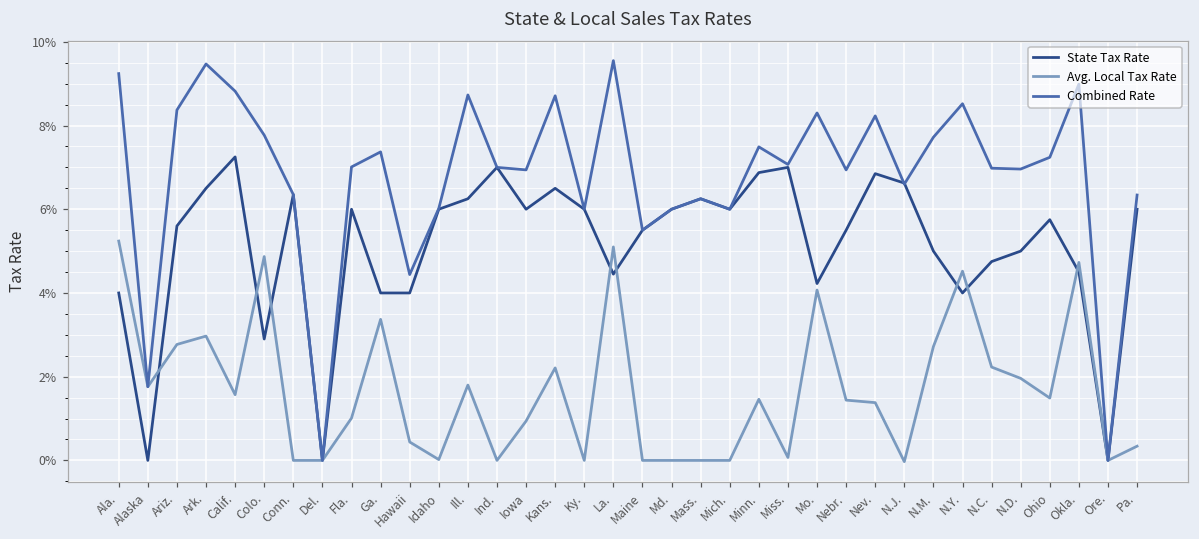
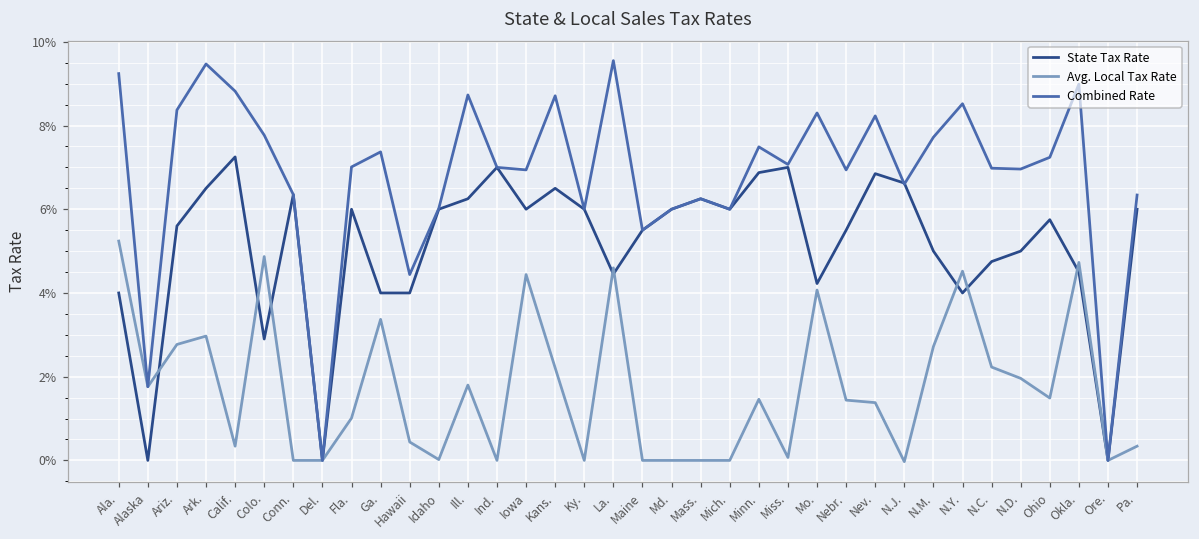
Avg. Local Tax Rate, Calif.: 1.6% -> 0.3%
Avg. Local Tax Rate, Iowa: 0.9% -> 4.4%
Avg. Local Tax Rate, La.: 5.1% -> 4.6%
